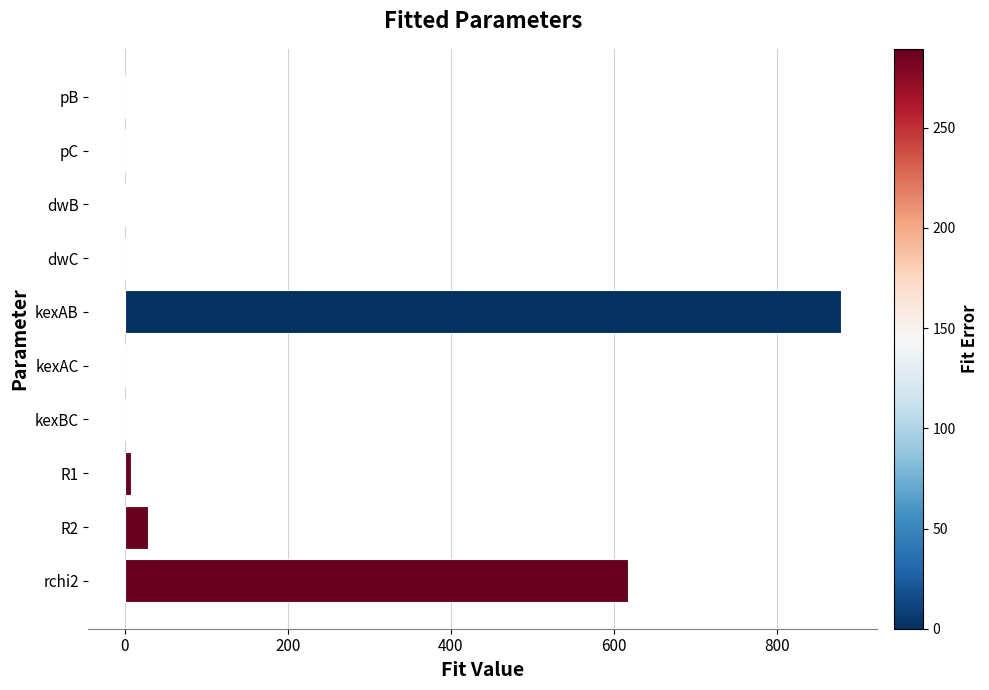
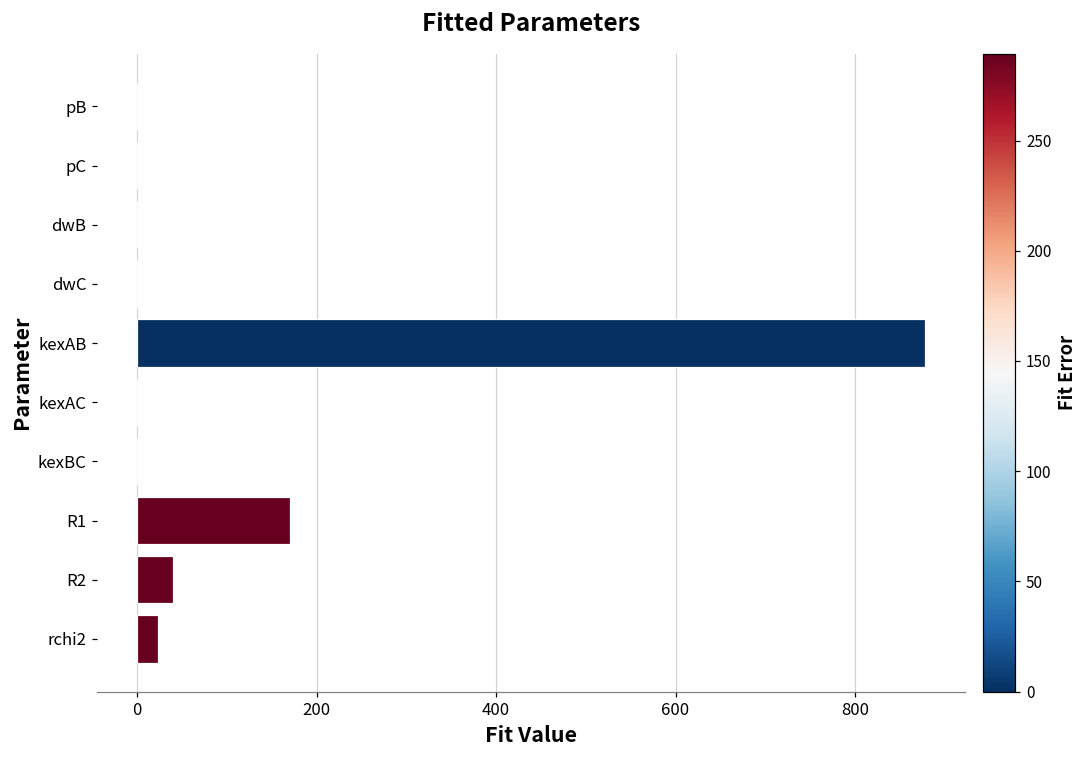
R1: 10 -> 170
R2: 30 -> 40
rchi2: 620 -> 20
